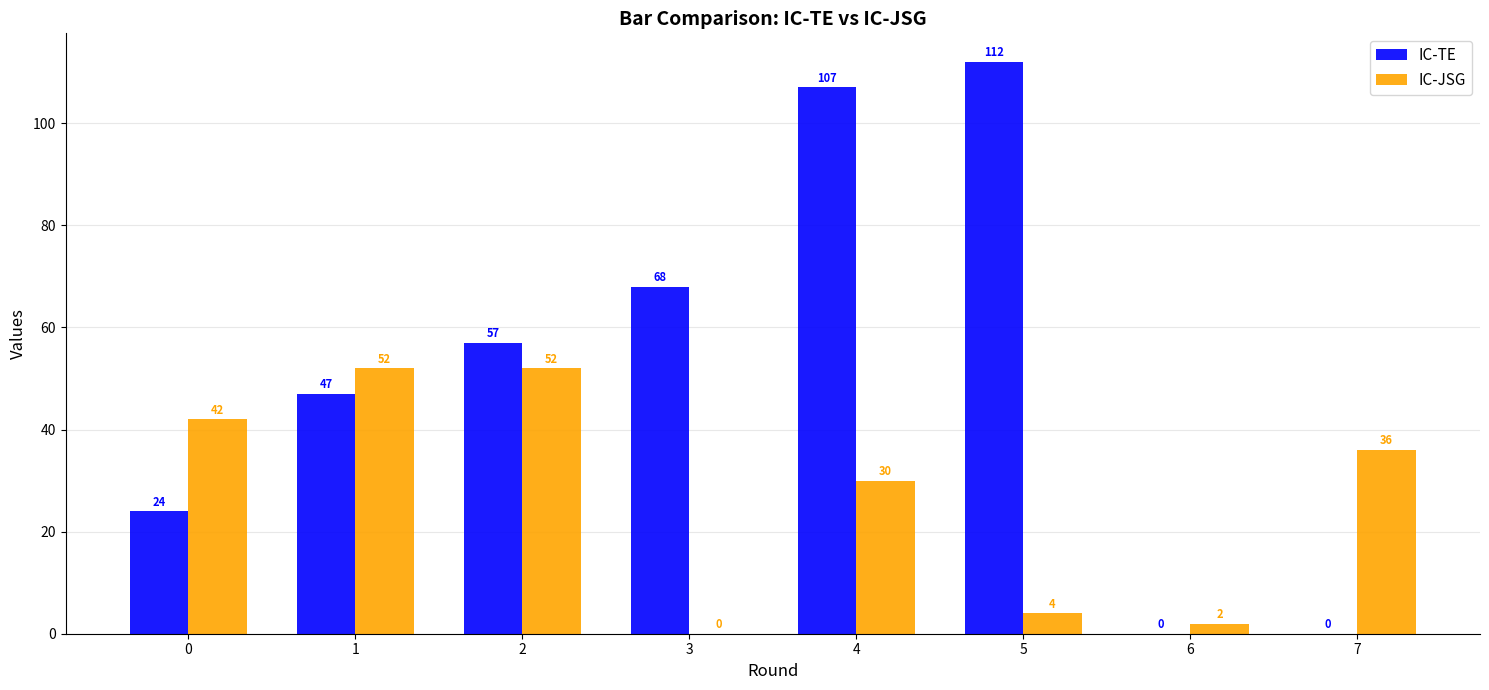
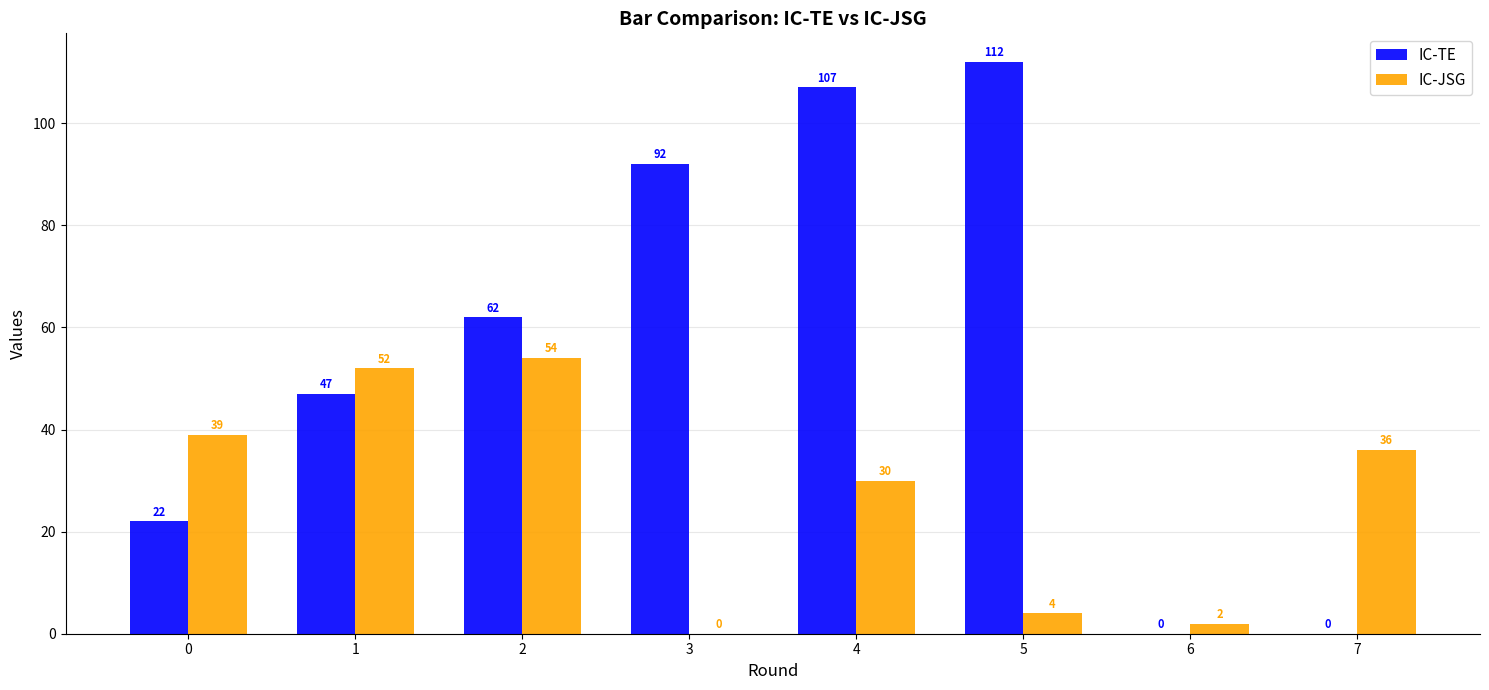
IC-TE, 0: 24 -> 22
IC-JSG, 0: 42 -> 39
IC-TE, 2: 57 -> 62
IC-JSG, 2: 52 -> 54
IC-TE, 3: 68 -> 92
